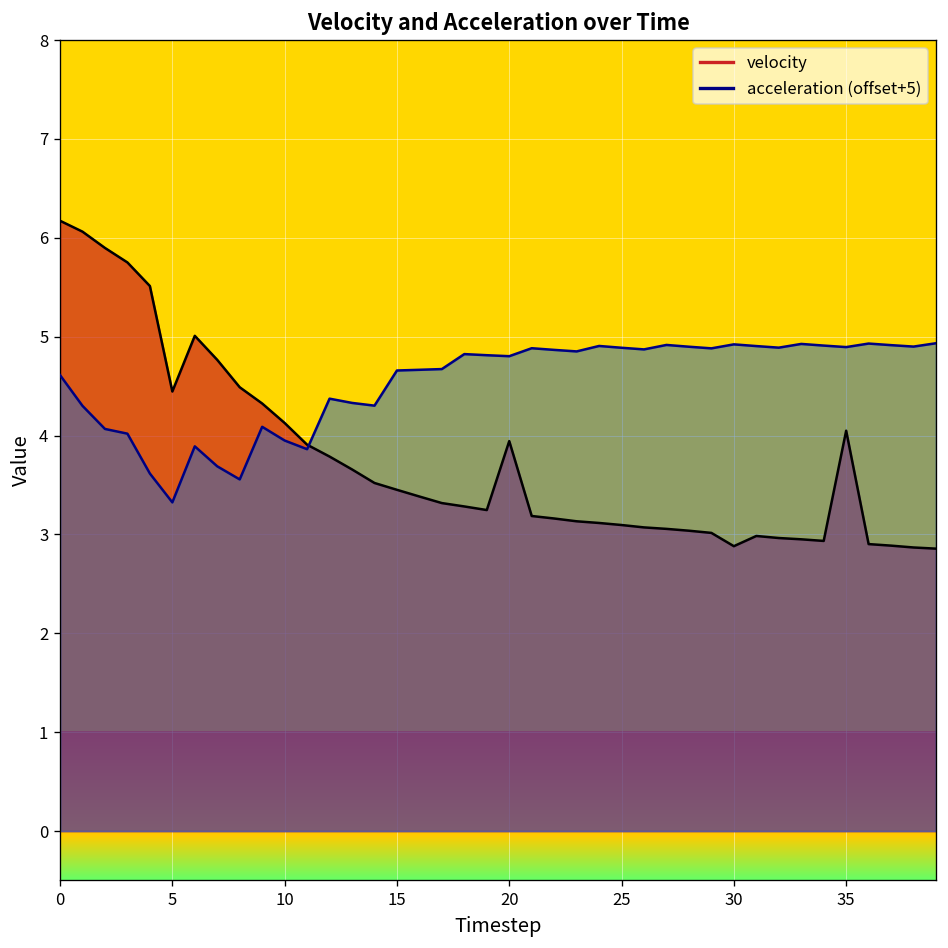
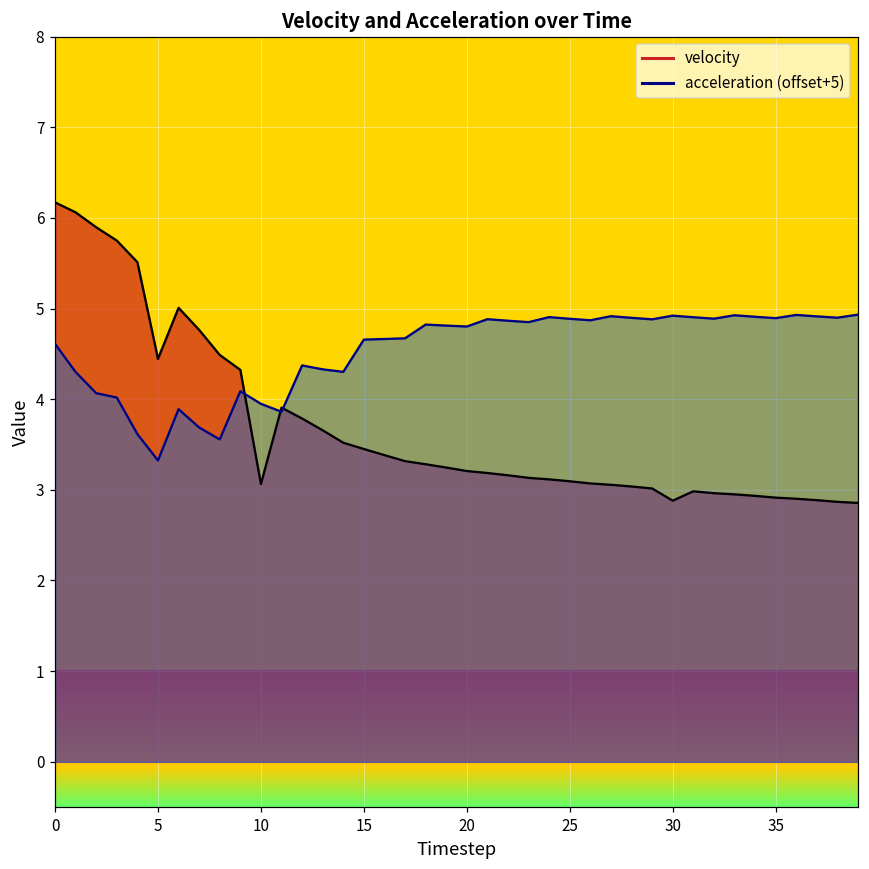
velocity, 10: 4.1 -> 3.1
velocity, 20: 3.9 -> 3.2
velocity, 35: 4.0 -> 2.9
